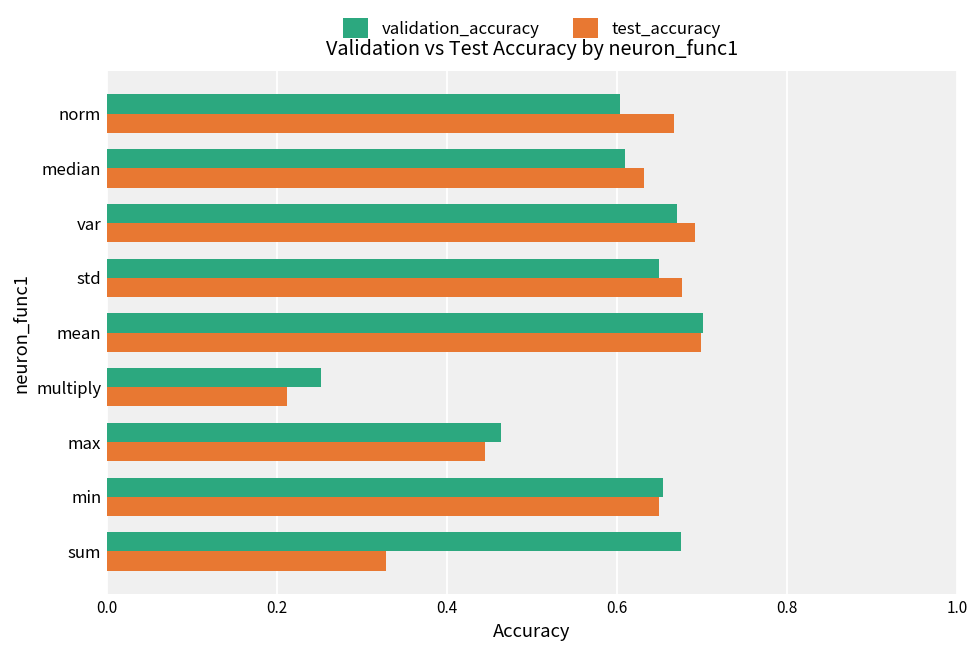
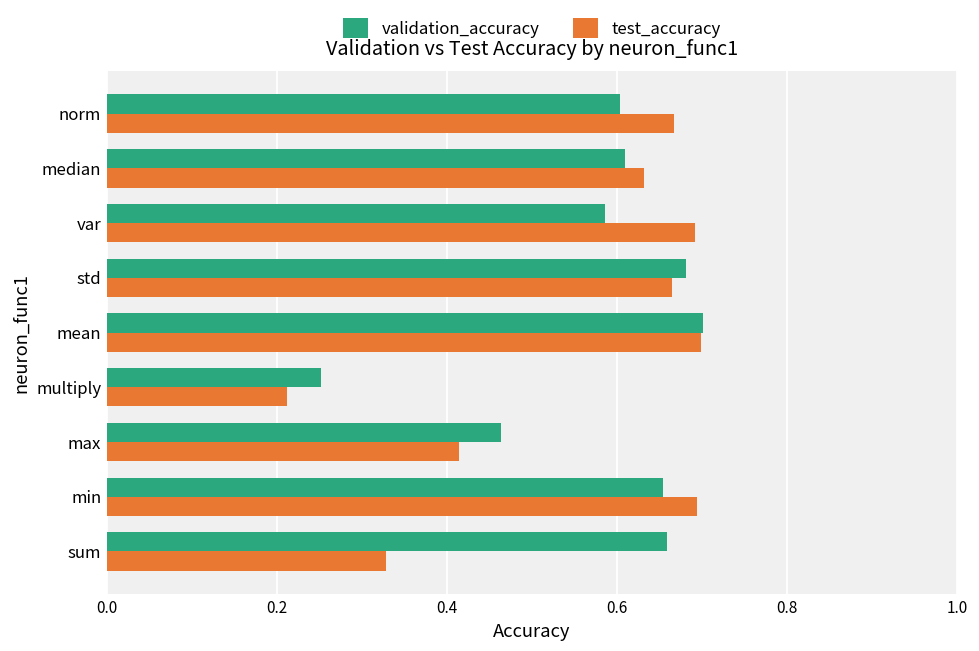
validation_accuracy, var: 0.67 -> 0.59
validation_accuracy, std: 0.65 -> 0.68
test_accuracy, std: 0.68 -> 0.67
test_accuracy, max: 0.44 -> 0.41
test_accuracy, min: 0.65 -> 0.69
validation_accuracy, sum: 0.67 -> 0.66
